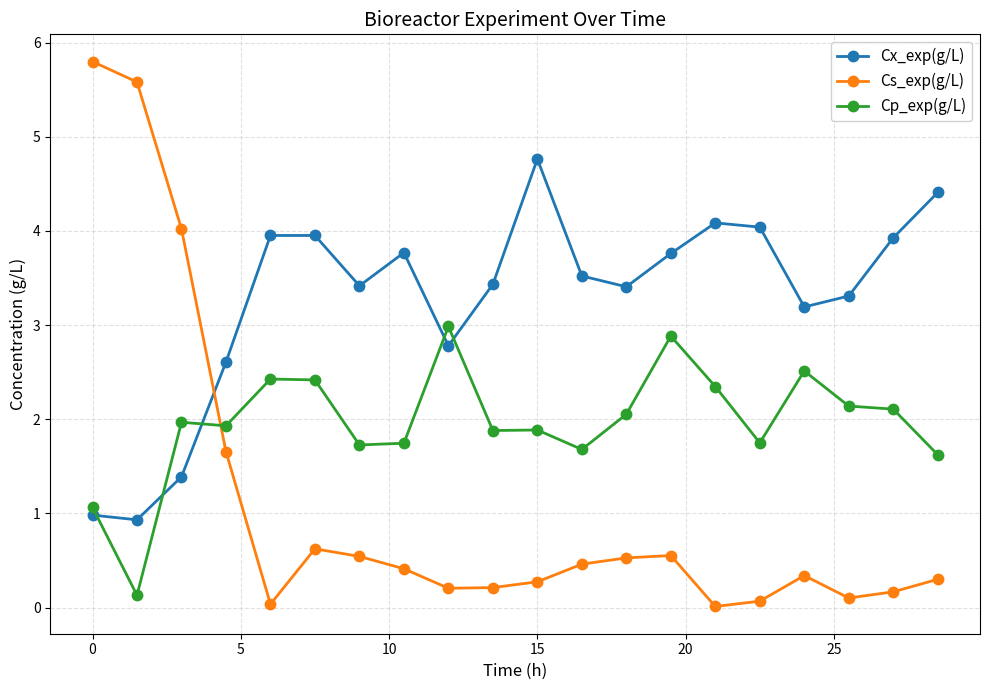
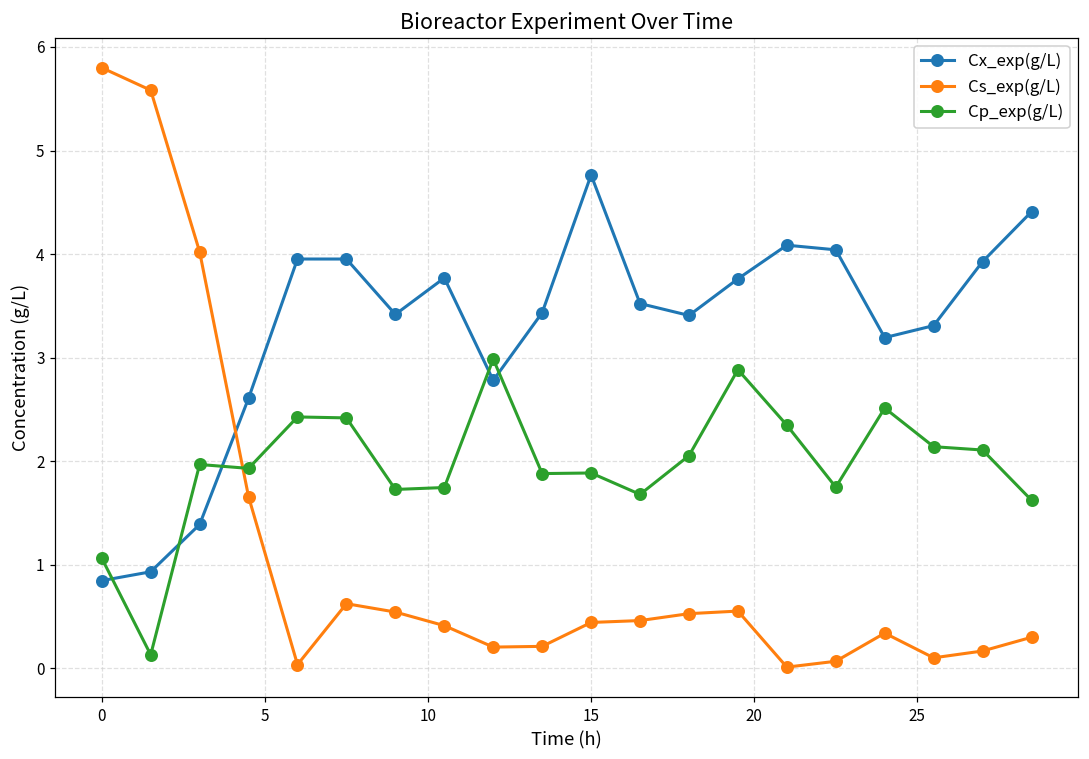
Cx_exp(g/L), 0: 1.0 -> 0.8
Cs_exp(g/L), 15: 0.3 -> 0.4
